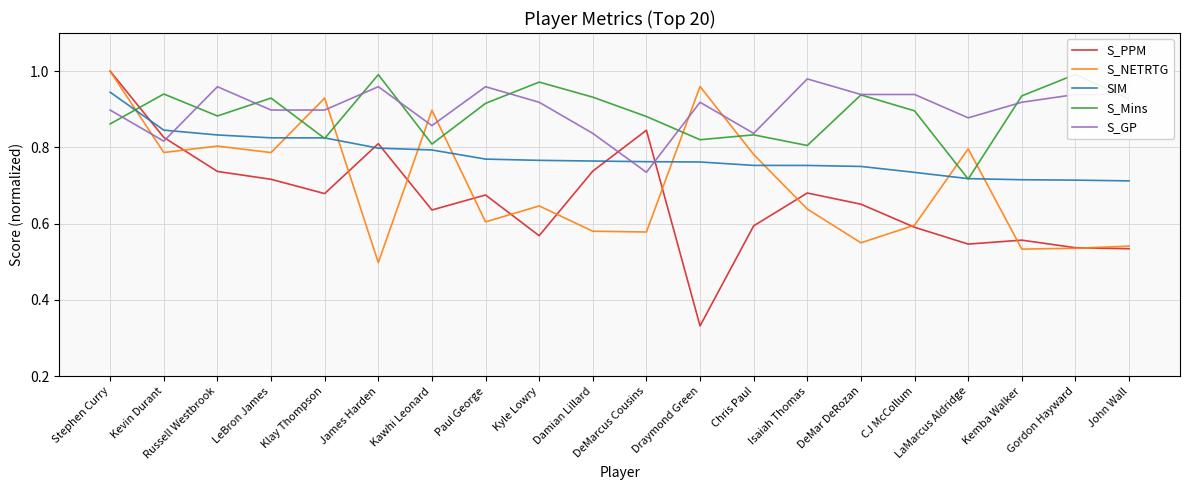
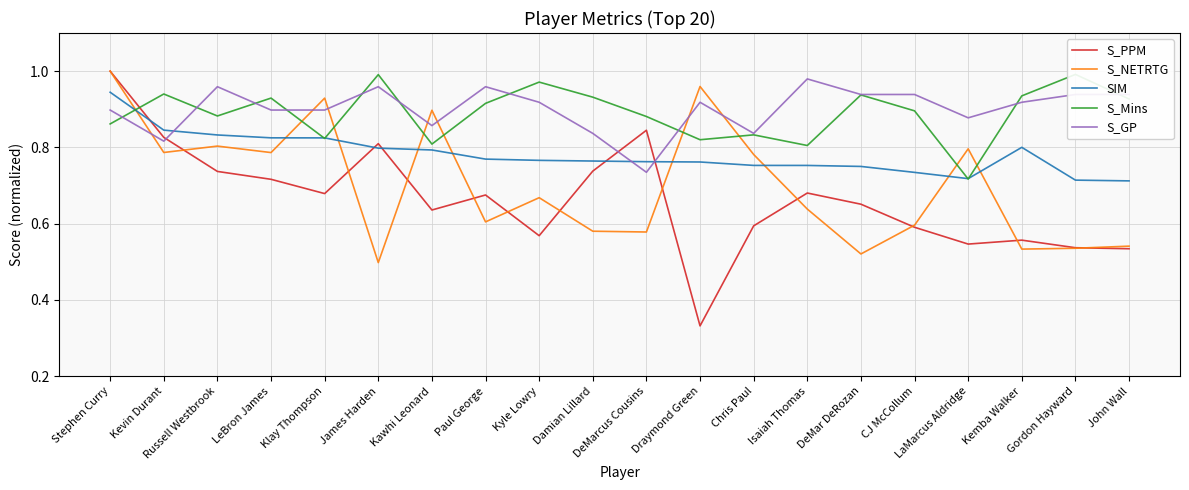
S_NETRTG, Kyle Lowry: 0.65 -> 0.67
S_NETRTG, DeMar DeRozan: 0.55 -> 0.52
SIM, Kemba Walker: 0.72 -> 0.80
